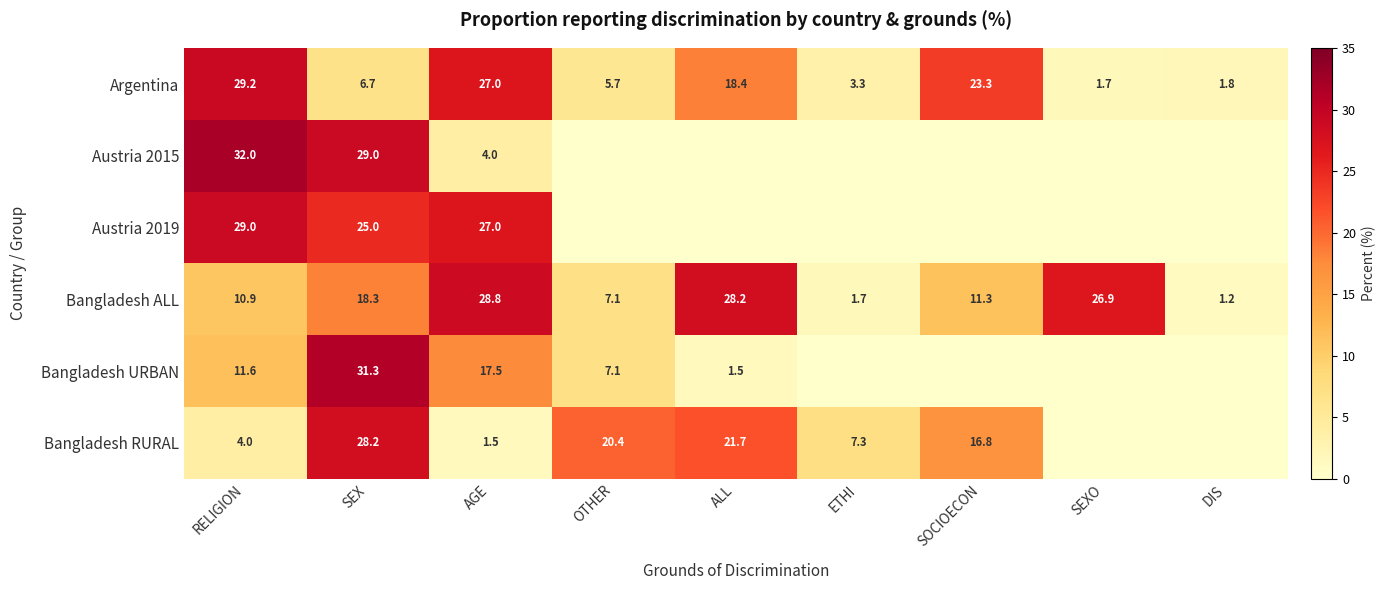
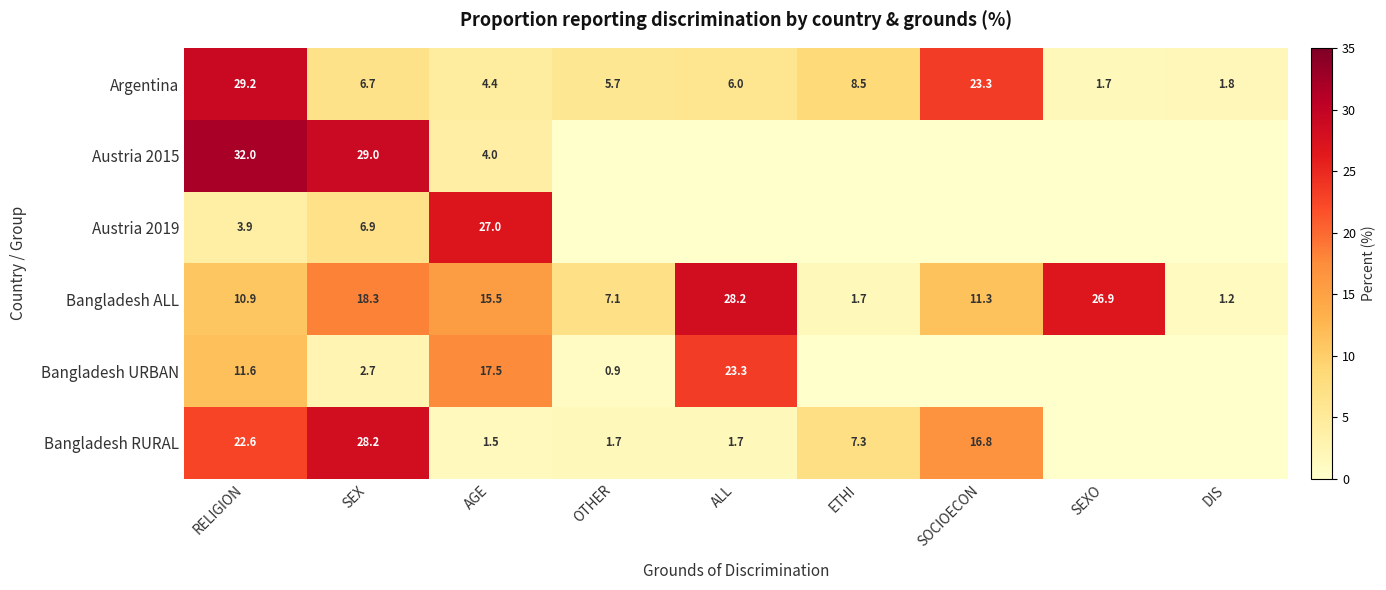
Argentina, AGE: 27.0 -> 4.4
Argentina, ALL: 18.4 -> 6.0
Argentina, ETHI: 3.3 -> 8.5
Austria 2019, RELIGION: 29.0 -> 3.9
Austria 2019, SEX: 25.0 -> 6.9
Bangladesh ALL, AGE: 28.8 -> 15.5
Bangladesh URBAN, SEX: 31.3 -> 2.7
Bangladesh URBAN, OTHER: 7.1 -> 0.9
Bangladesh URBAN, ALL: 1.5 -> 23.3
Bangladesh RURAL, RELIGION: 4.0 -> 22.6
Bangladesh RURAL, OTHER: 20.4 -> 1.7
Bangladesh RURAL, ALL: 21.7 -> 1.7
